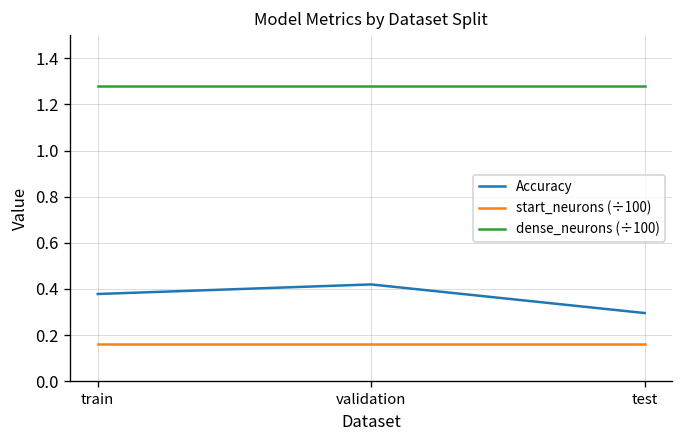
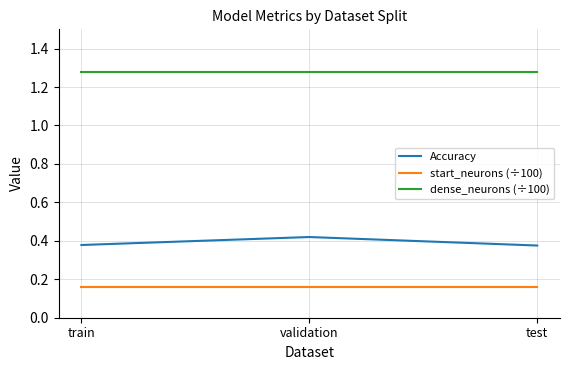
Accuracy, test: 0.30 -> 0.38
